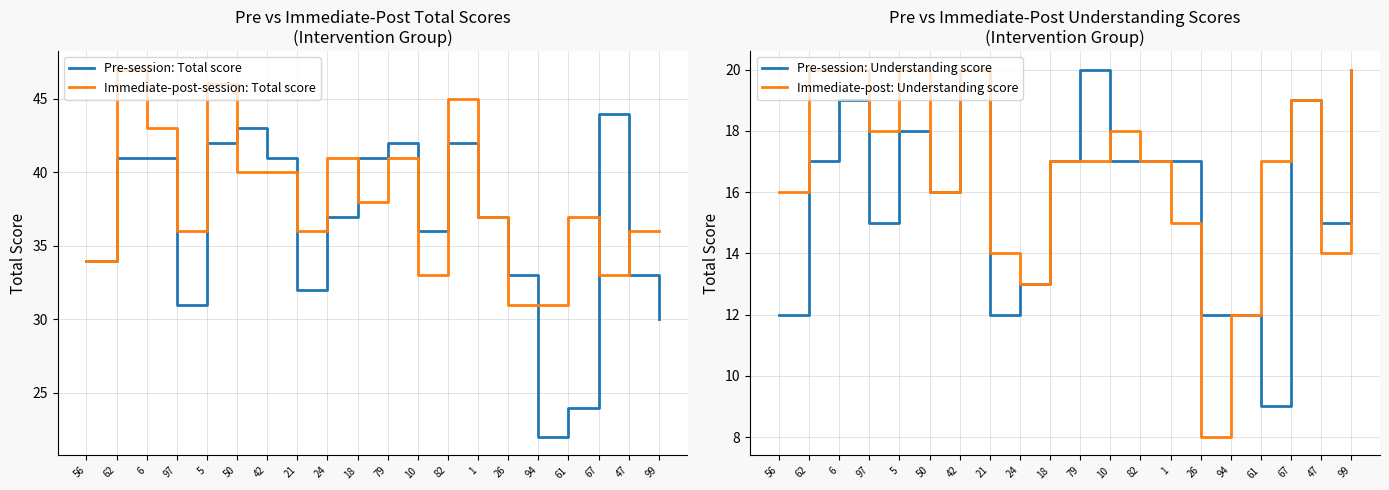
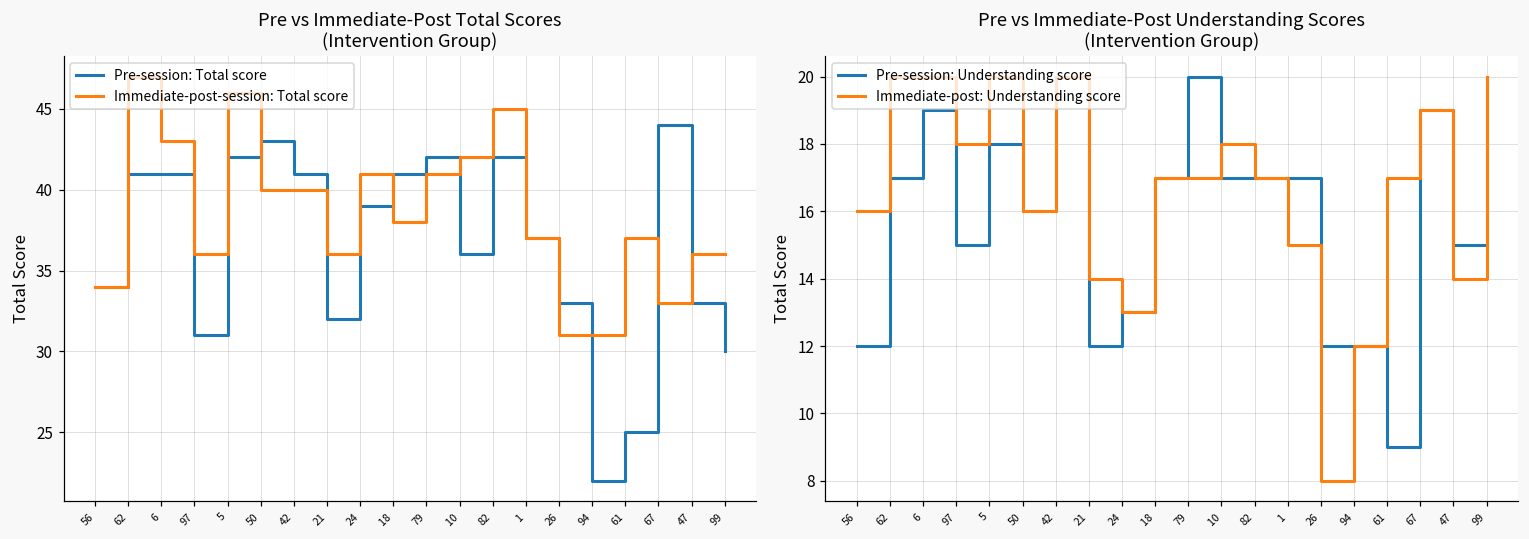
Pre vs Immediate-Post Total Scores (Intervention Group), Pre-session: Total score, 24: 37 -> 39
Pre vs Immediate-Post Total Scores (Intervention Group), Immediate-post-session: Total score, 10: 33 -> 42
Pre vs Immediate-Post Total Scores (Intervention Group), Pre-session: Total score, 61: 24 -> 25
